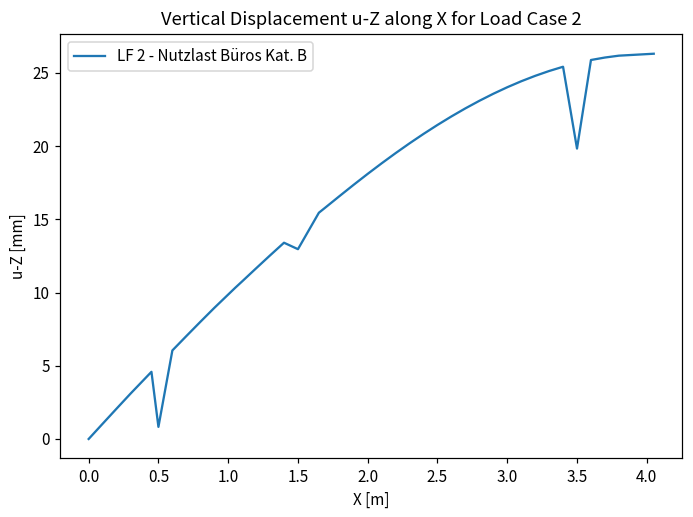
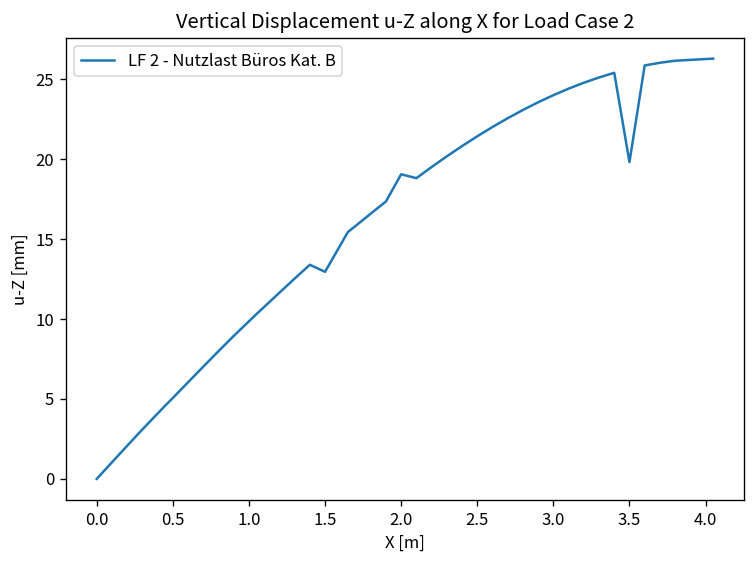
0.5: 0.8 -> 5.1
2.0: 18.1 -> 19.1
